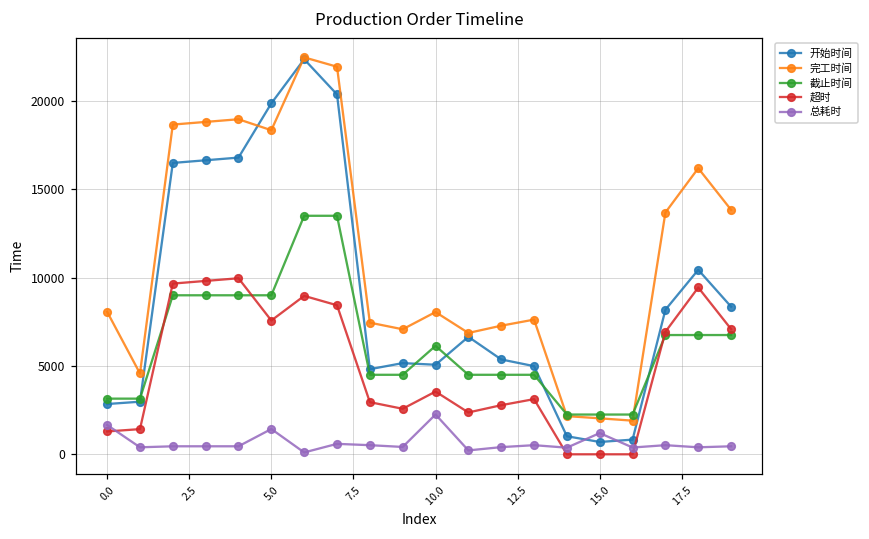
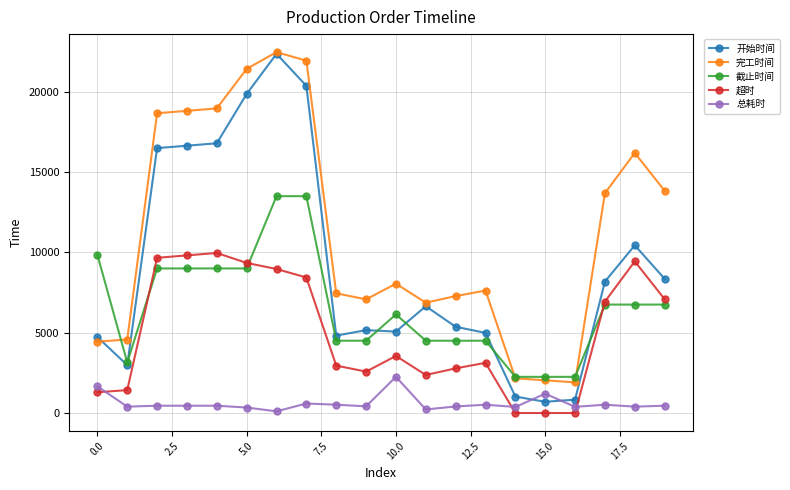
开始时间, 0.0: 2800 -> 4700
完工时间, 0.0: 8100 -> 4400
截止时间, 0.0: 3200 -> 9800
完工时间, 5.0: 18300 -> 21400
超时, 5.0: 7600 -> 9300
总耗时, 5.0: 1400 -> 300
